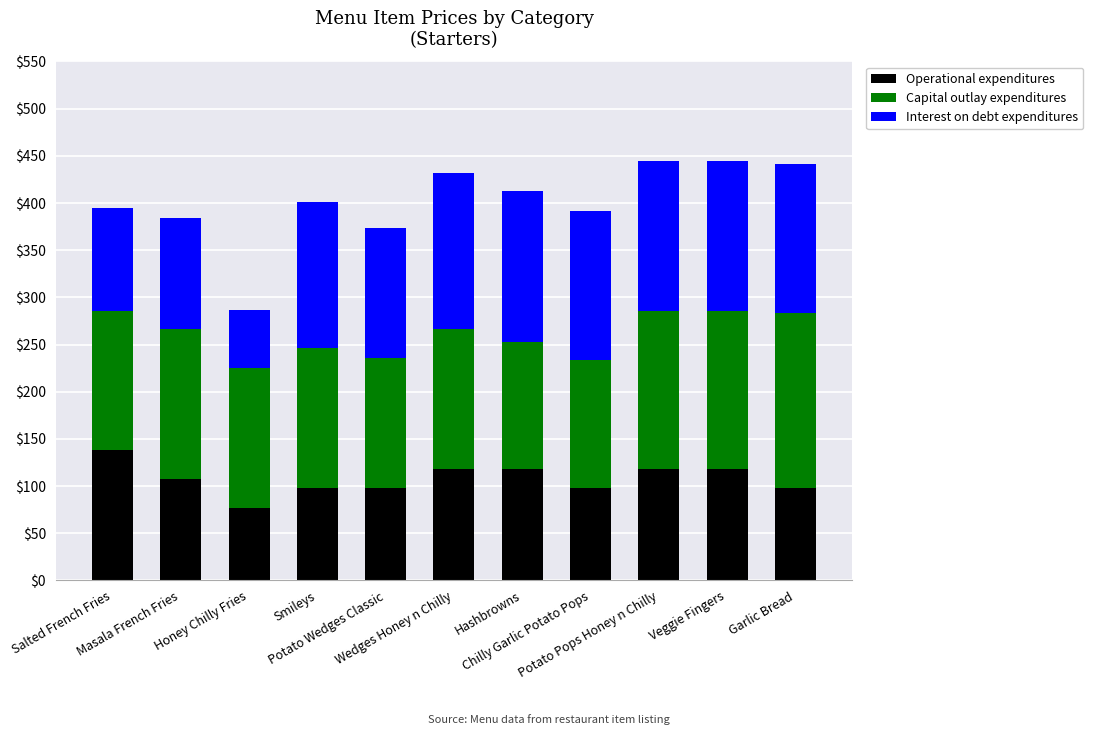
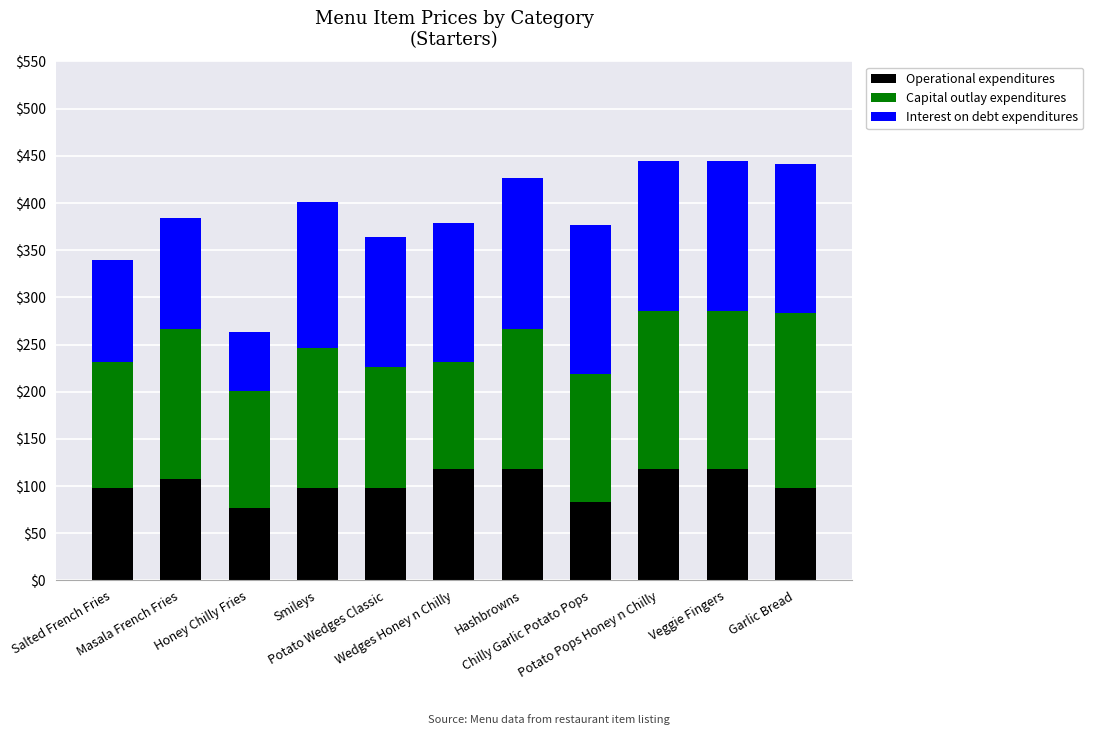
Operational expenditures, Salted French Fries: $140 -> $100
Capital outlay expenditures, Salted French Fries: $150 -> $130
Capital outlay expenditures, Honey Chilly Fries: $150 -> $120
Capital outlay expenditures, Potato Wedges Classic: $140 -> $130
Capital outlay expenditures, Wedges Honey n Chilly: $150 -> $110
Interest on debt expenditures, Wedges Honey n Chilly: $170 -> $150
Capital outlay expenditures, Hashbrowns: $140 -> $150
Operational expenditures, Chilly Garlic Potato Pops: $100 -> $80
